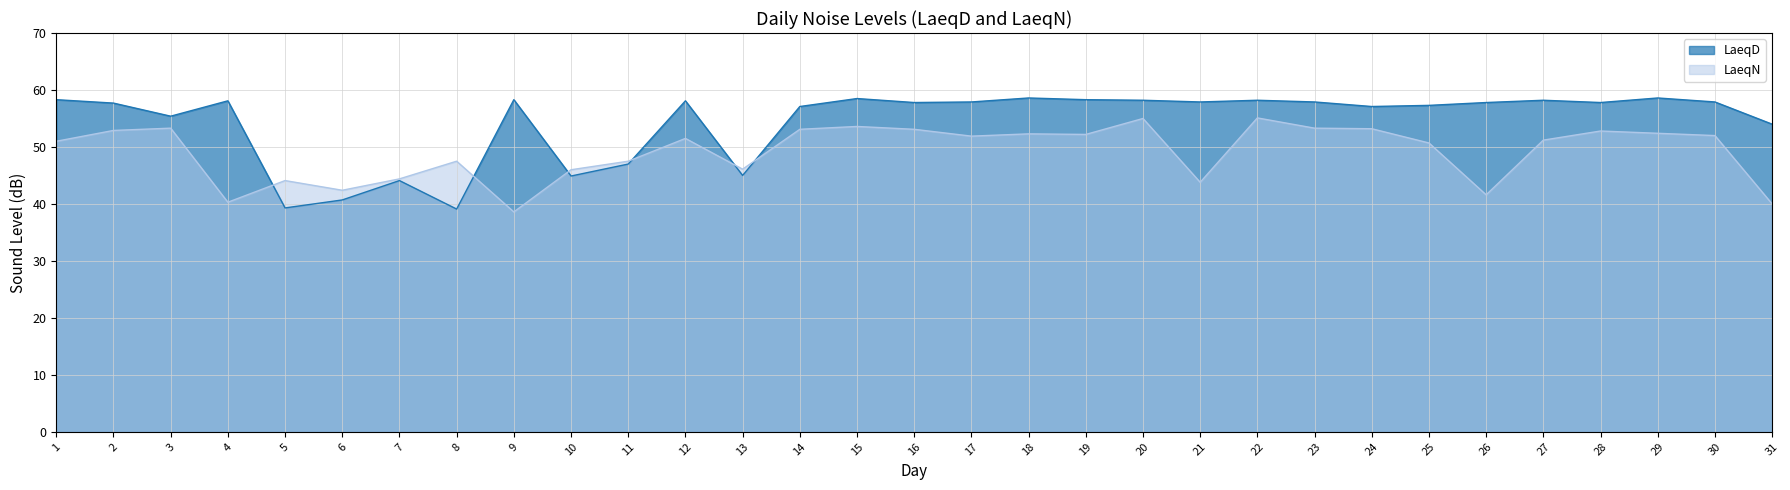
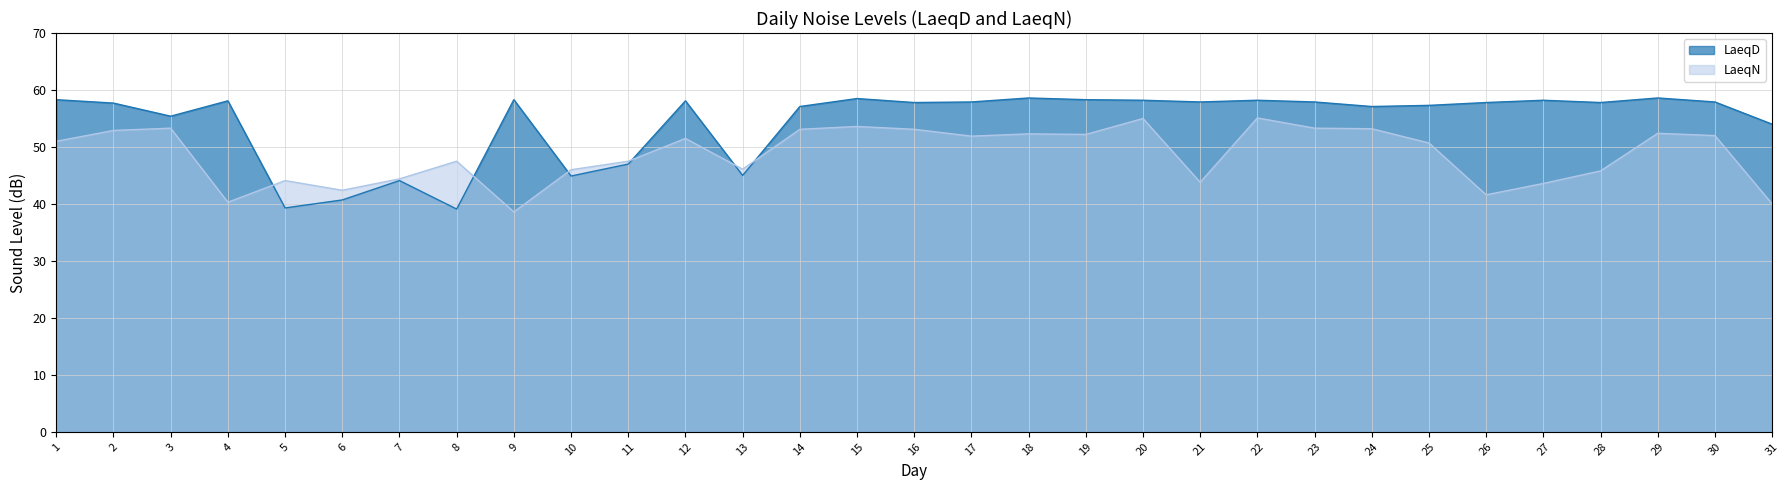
LaeqN, 27: 51 -> 44
LaeqN, 28: 53 -> 46
